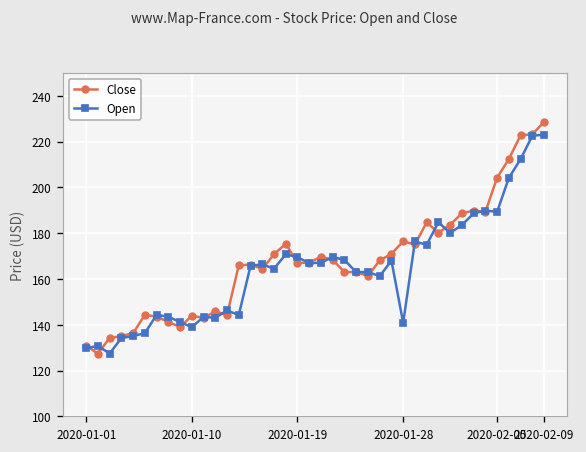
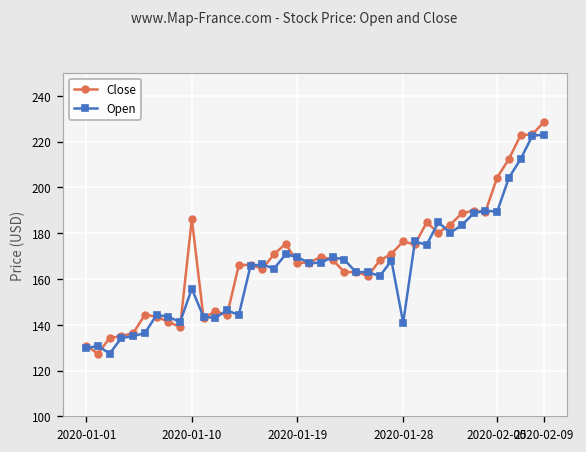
Close, 2020-01-10: 144 -> 186
Open, 2020-01-10: 139 -> 156
